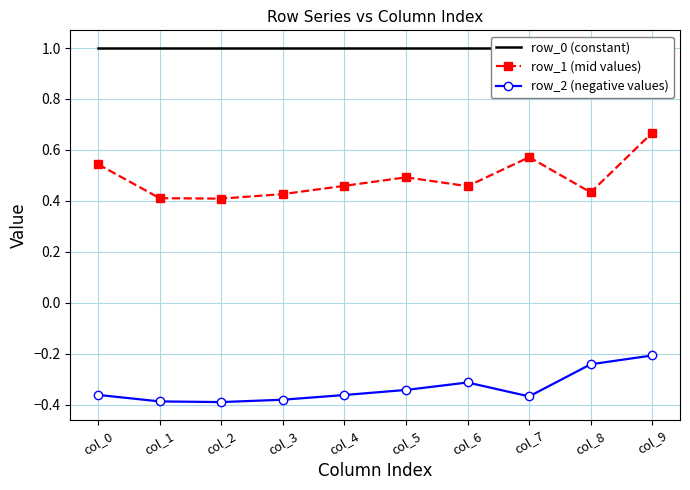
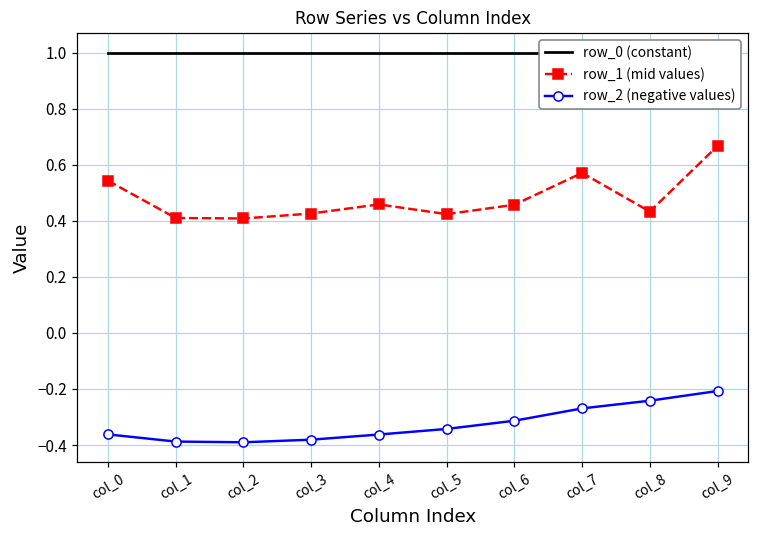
row_1 (mid values), col_5: 0.49 -> 0.42
row_2 (negative values), col_7: -0.37 -> -0.27
